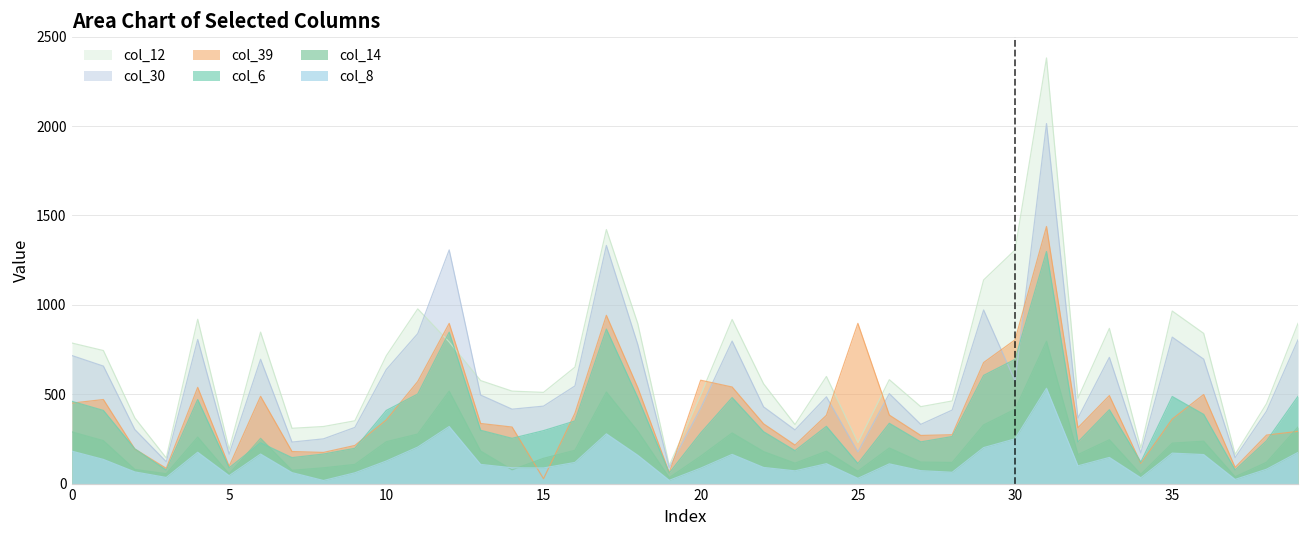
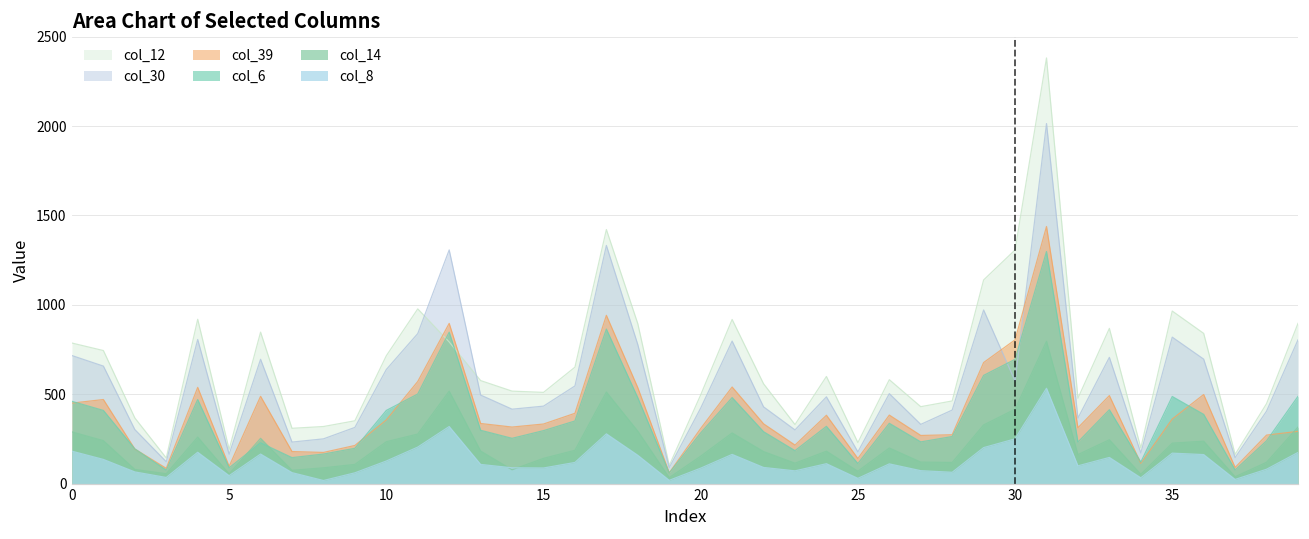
col_39, 15: 30 -> 330
col_39, 20: 580 -> 310
col_39, 25: 900 -> 140
